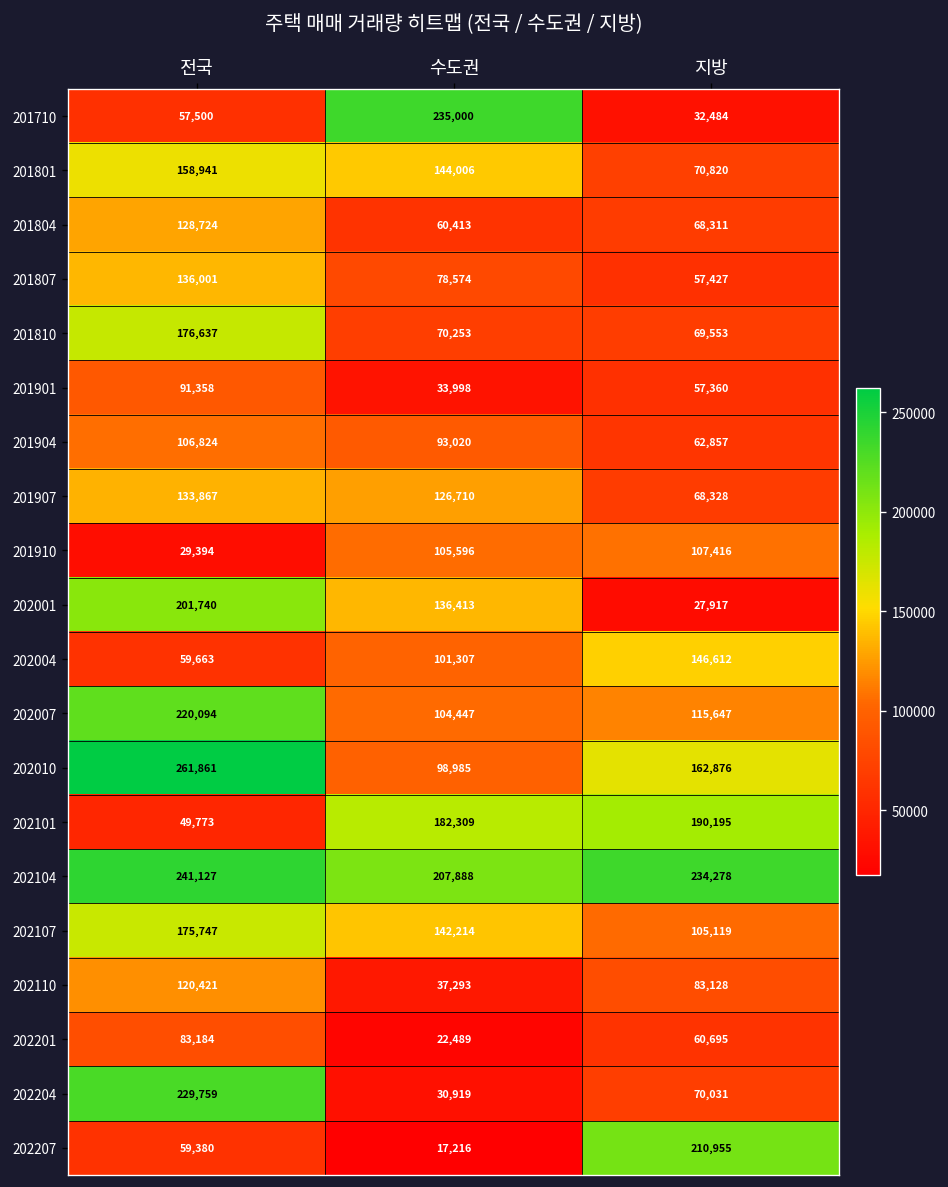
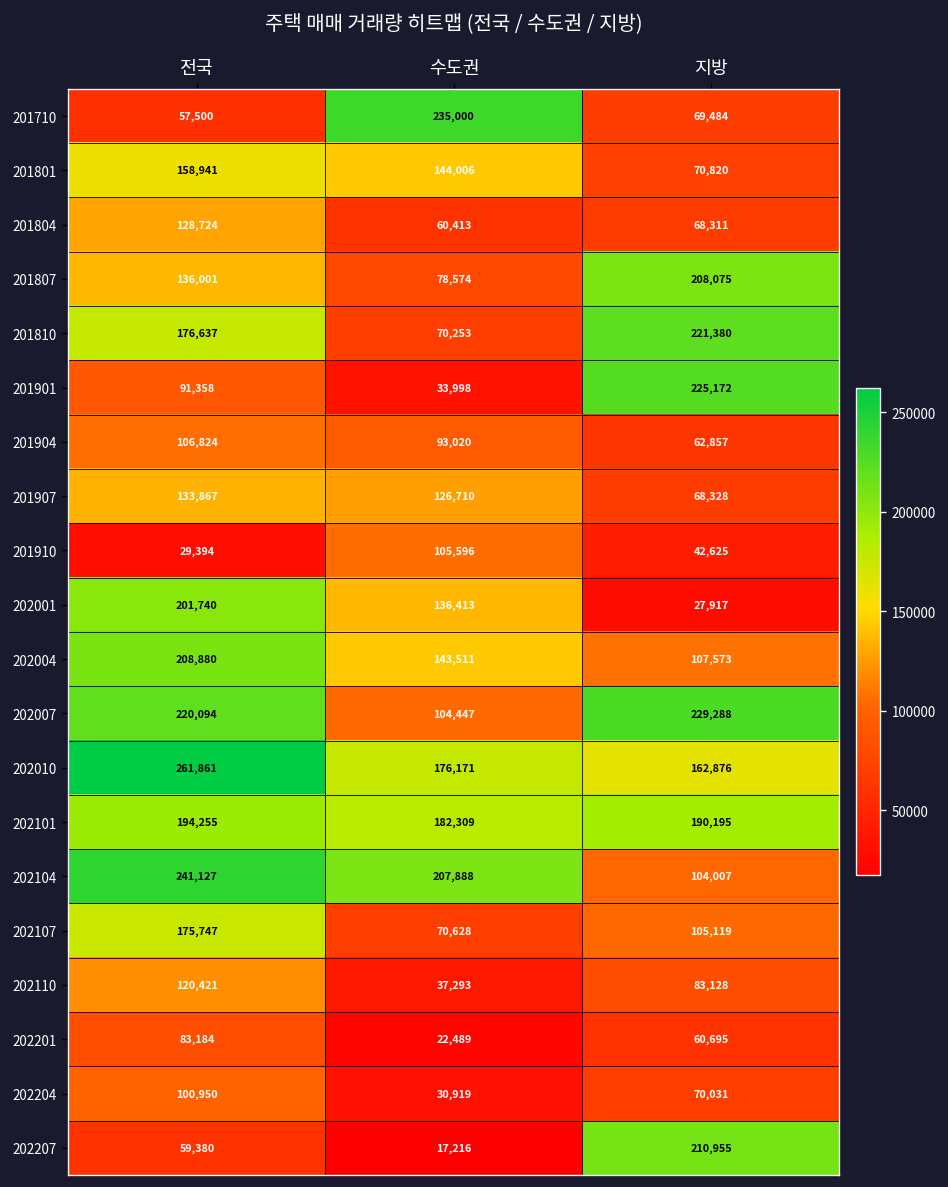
201710, 지방: 32,484 -> 69,484
201807, 지방: 57,427 -> 208,075
201810, 지방: 69,553 -> 221,380
201901, 지방: 57,360 -> 225,172
201910, 지방: 107,416 -> 42,625
202004, 전국: 59,663 -> 208,880
202004, 수도권: 101,307 -> 143,511
202004, 지방: 146,612 -> 107,573
202007, 지방: 115,647 -> 229,288
202010, 수도권: 98,985 -> 176,171
202101, 전국: 49,773 -> 194,255
202104, 지방: 234,278 -> 104,007
202107, 수도권: 142,214 -> 70,628
202204, 전국: 229,759 -> 100,950
